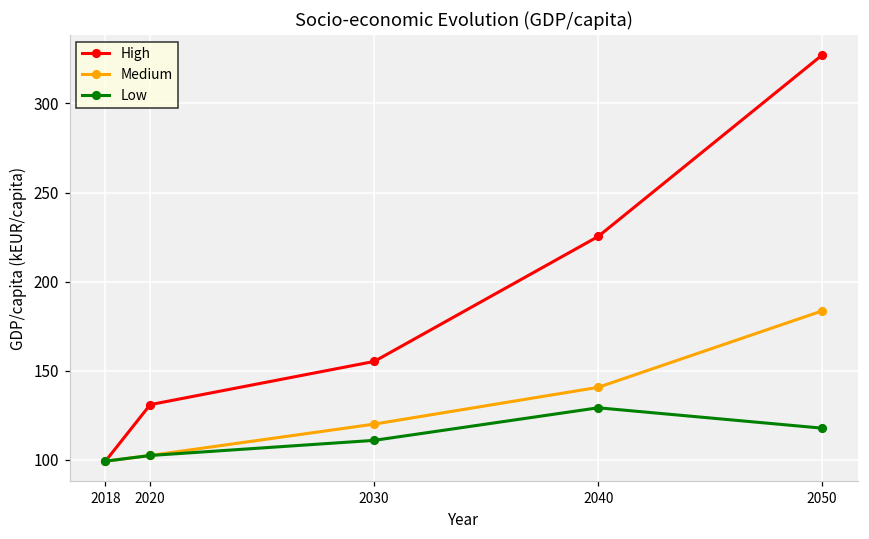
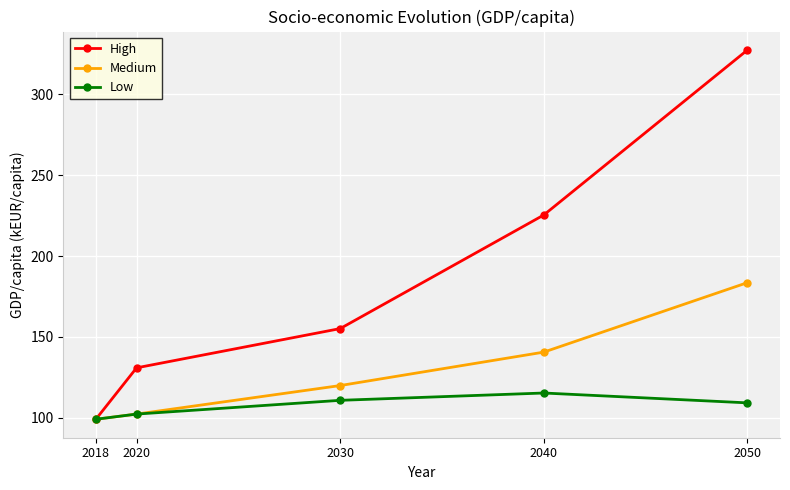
Low, 2040: 129 -> 115
Low, 2050: 118 -> 109
